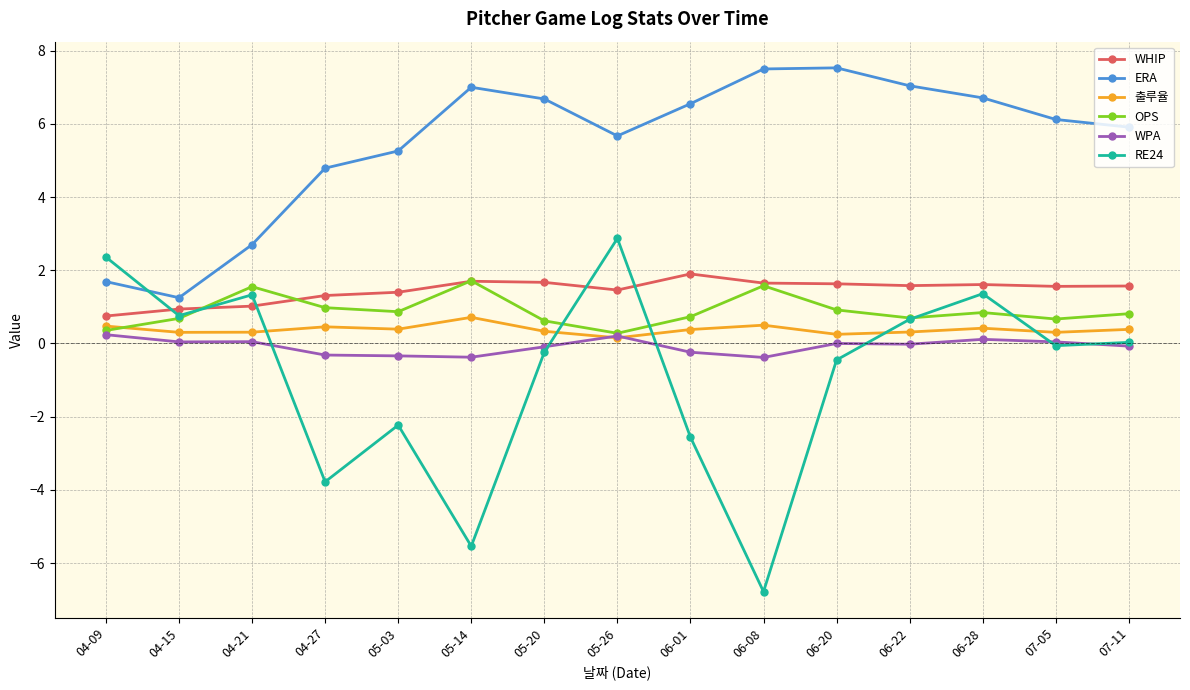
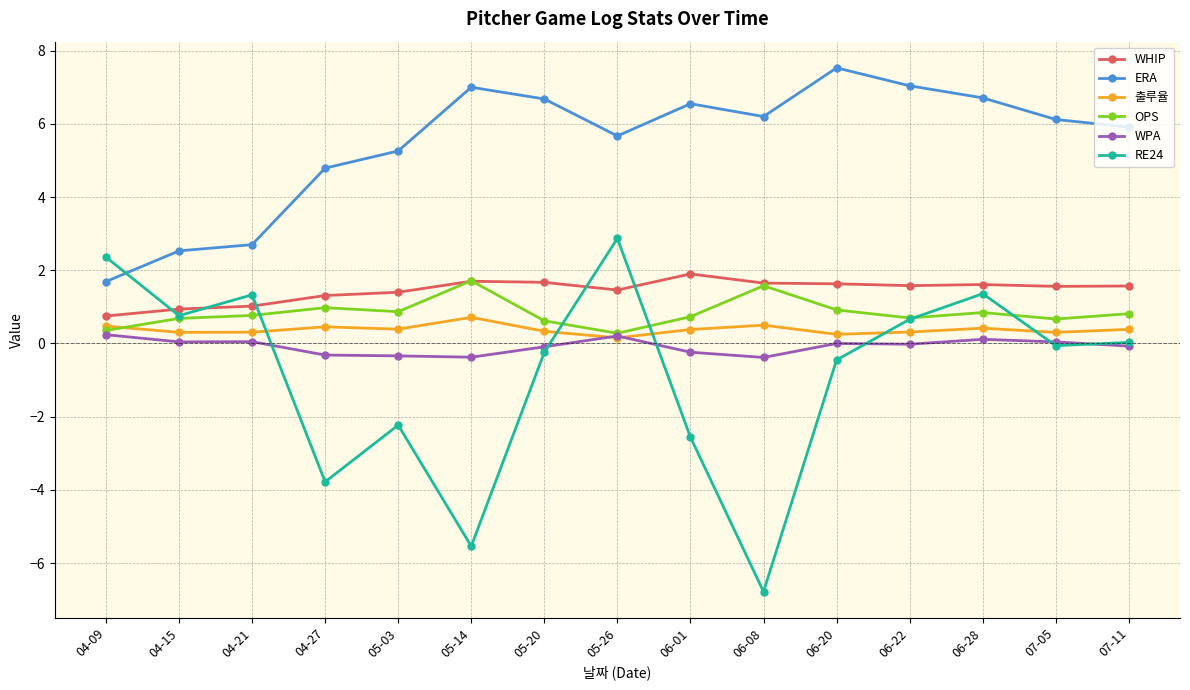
ERA, 04-15: 1.3 -> 2.5
OPS, 04-21: 1.6 -> 0.8
ERA, 06-08: 7.5 -> 6.2
